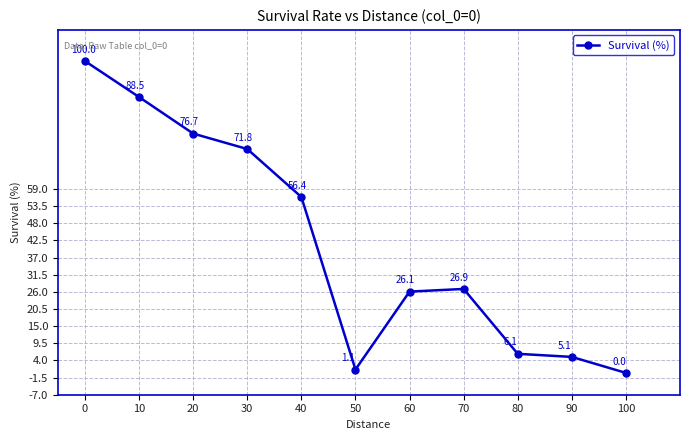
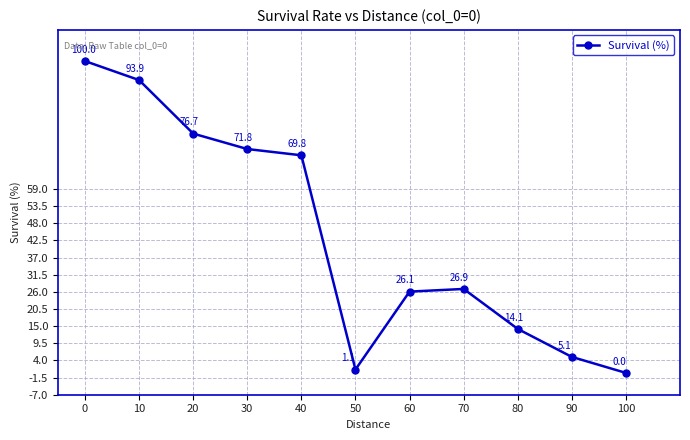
10: 88.5 -> 93.9
40: 56.4 -> 69.8
80: 6.1 -> 14.1
